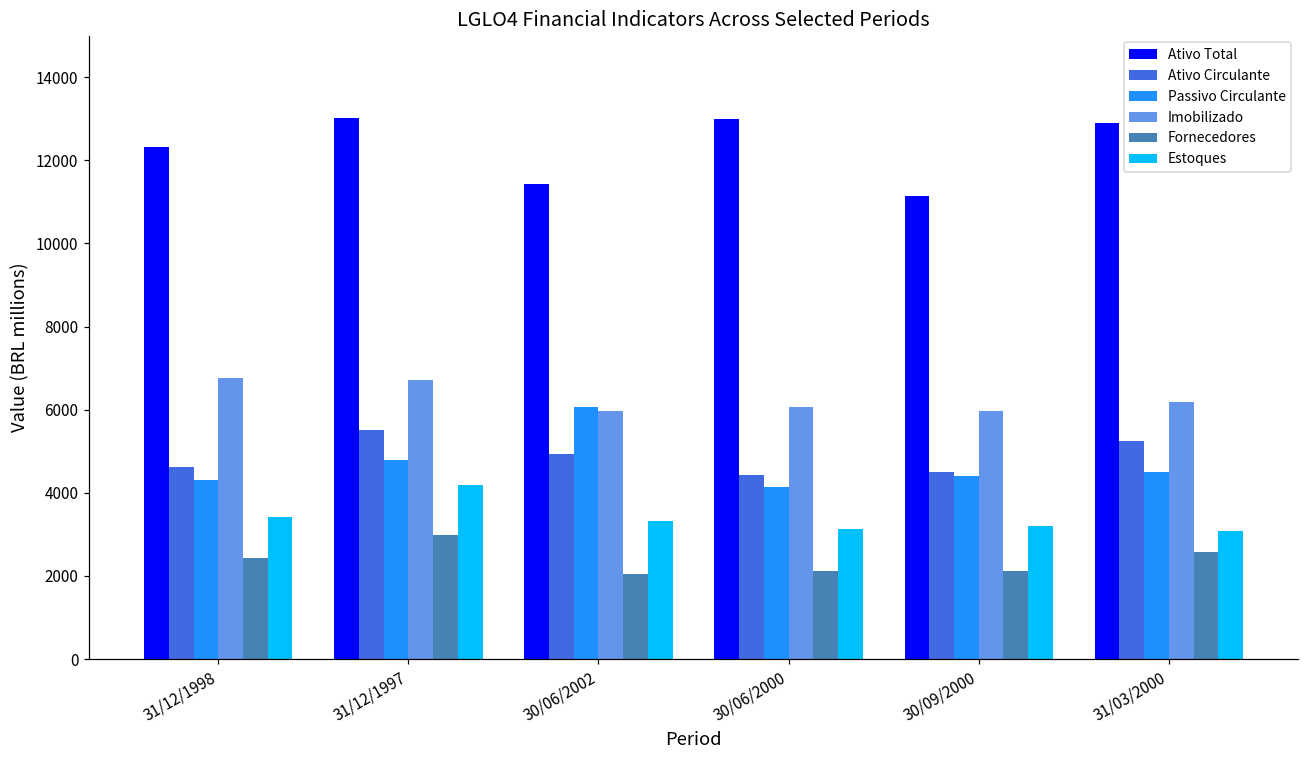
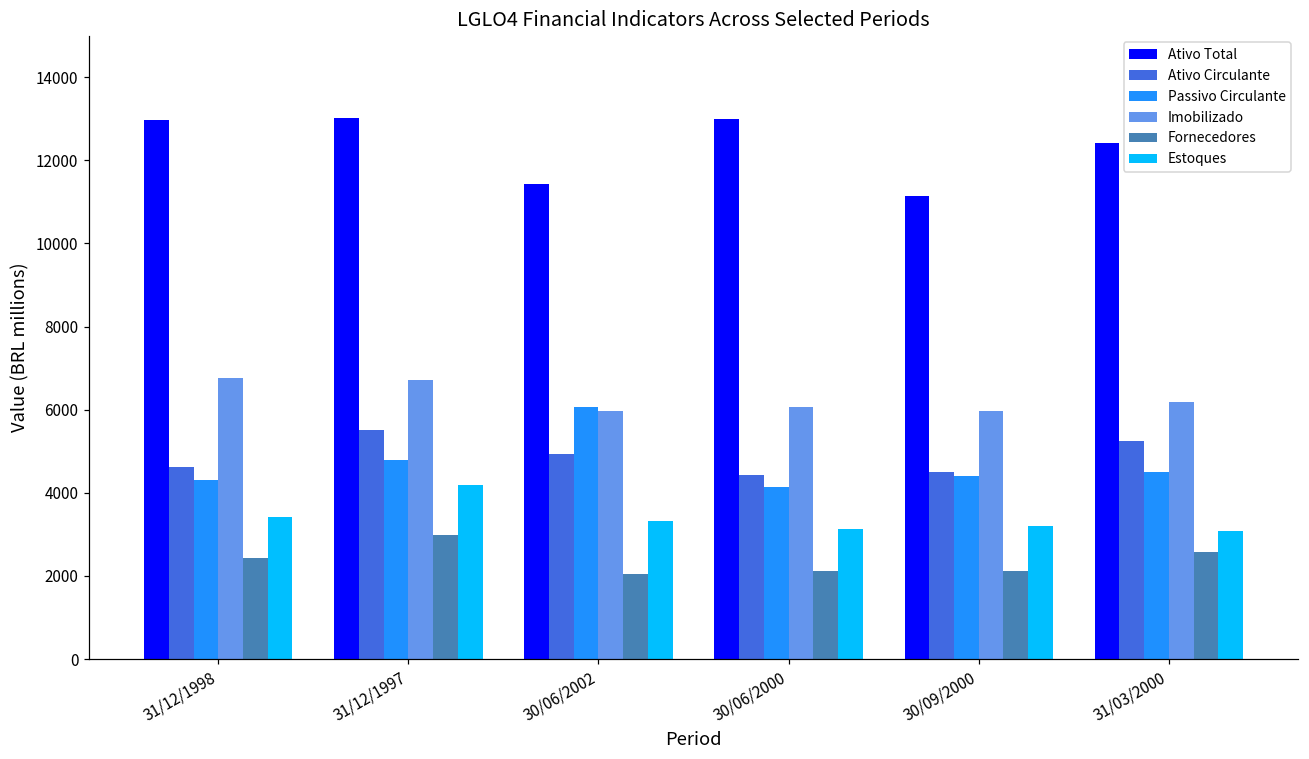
Ativo Total, 31/12/1998: 12300 -> 13000
Ativo Total, 31/03/2000: 12900 -> 12400
